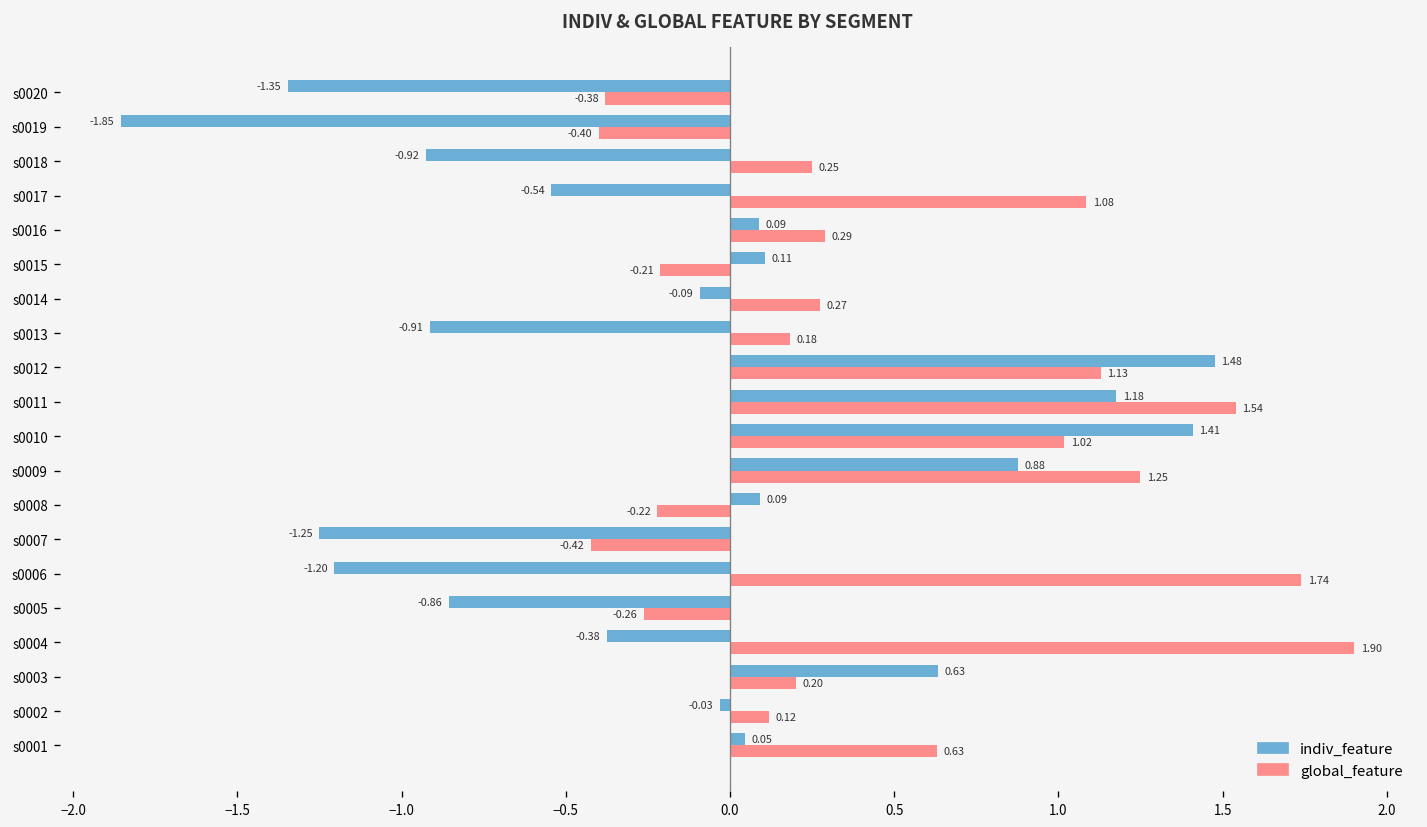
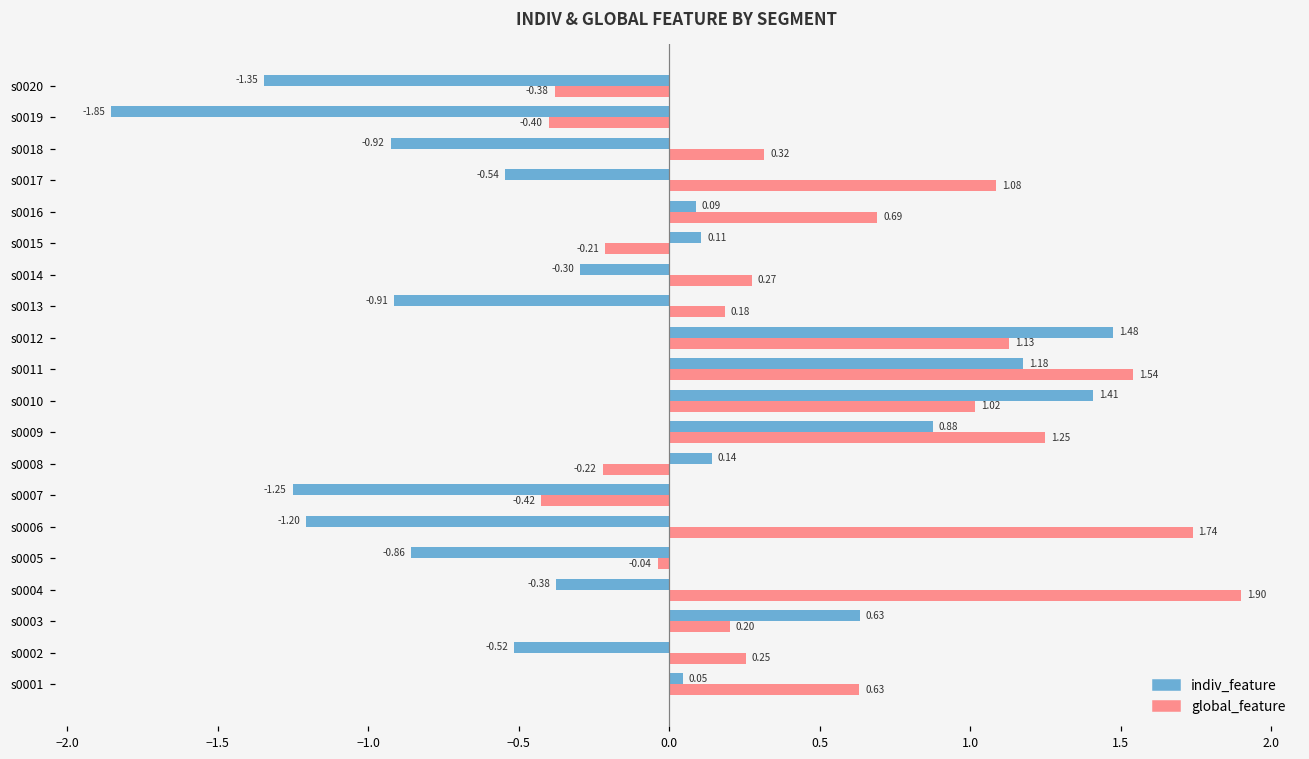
global_feature, s0018: 0.25 -> 0.32
global_feature, s0016: 0.29 -> 0.69
indiv_feature, s0014: -0.09 -> -0.30
indiv_feature, s0008: 0.09 -> 0.14
global_feature, s0005: -0.26 -> -0.04
indiv_feature, s0002: -0.03 -> -0.52
global_feature, s0002: 0.12 -> 0.25
